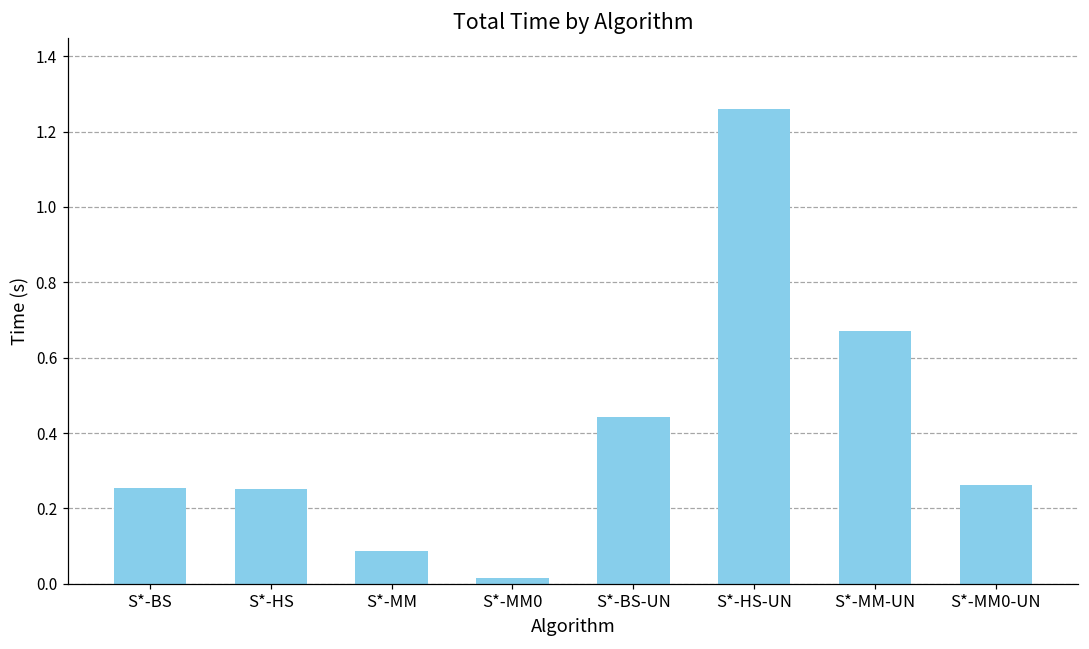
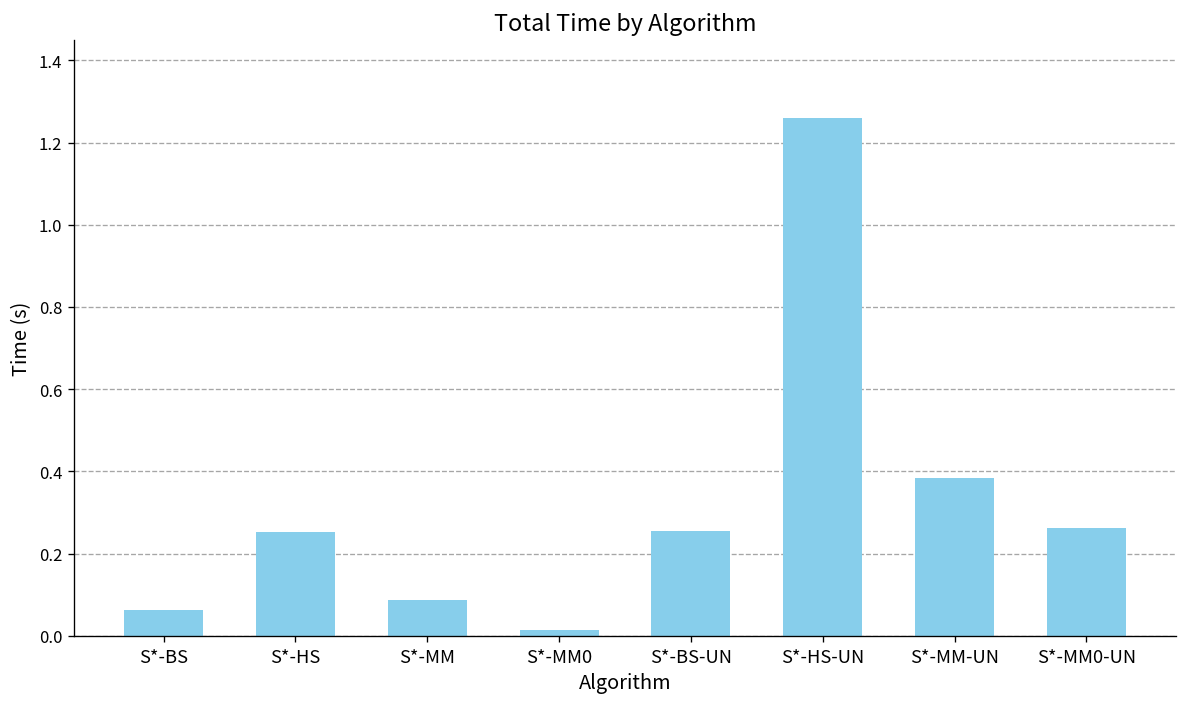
S*-BS: 0.25 -> 0.06
S*-BS-UN: 0.44 -> 0.25
S*-MM-UN: 0.67 -> 0.38
